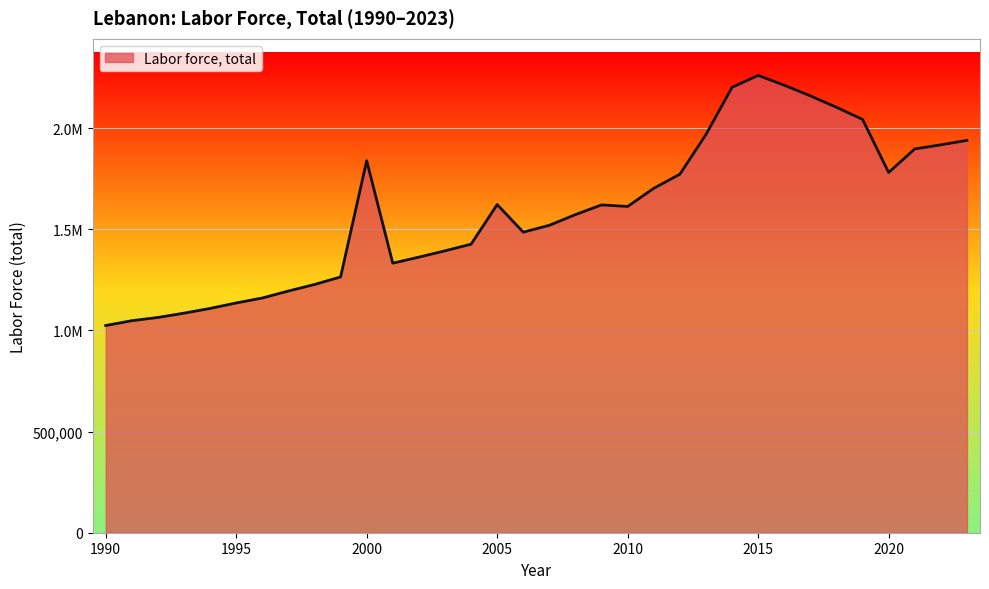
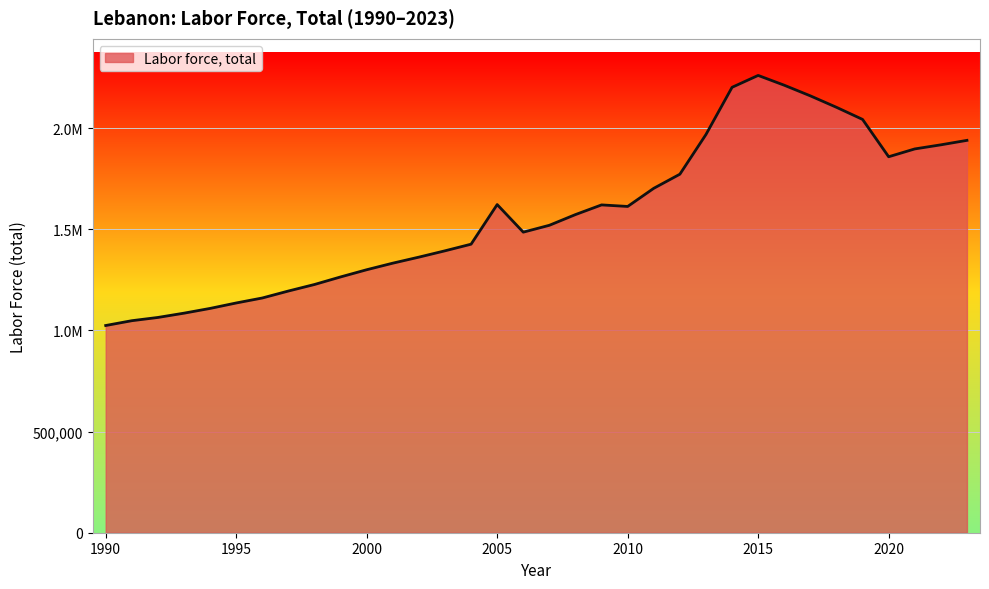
2000: 1,840,000 -> 1,300,000
2020: 1,780,000 -> 1,860,000
